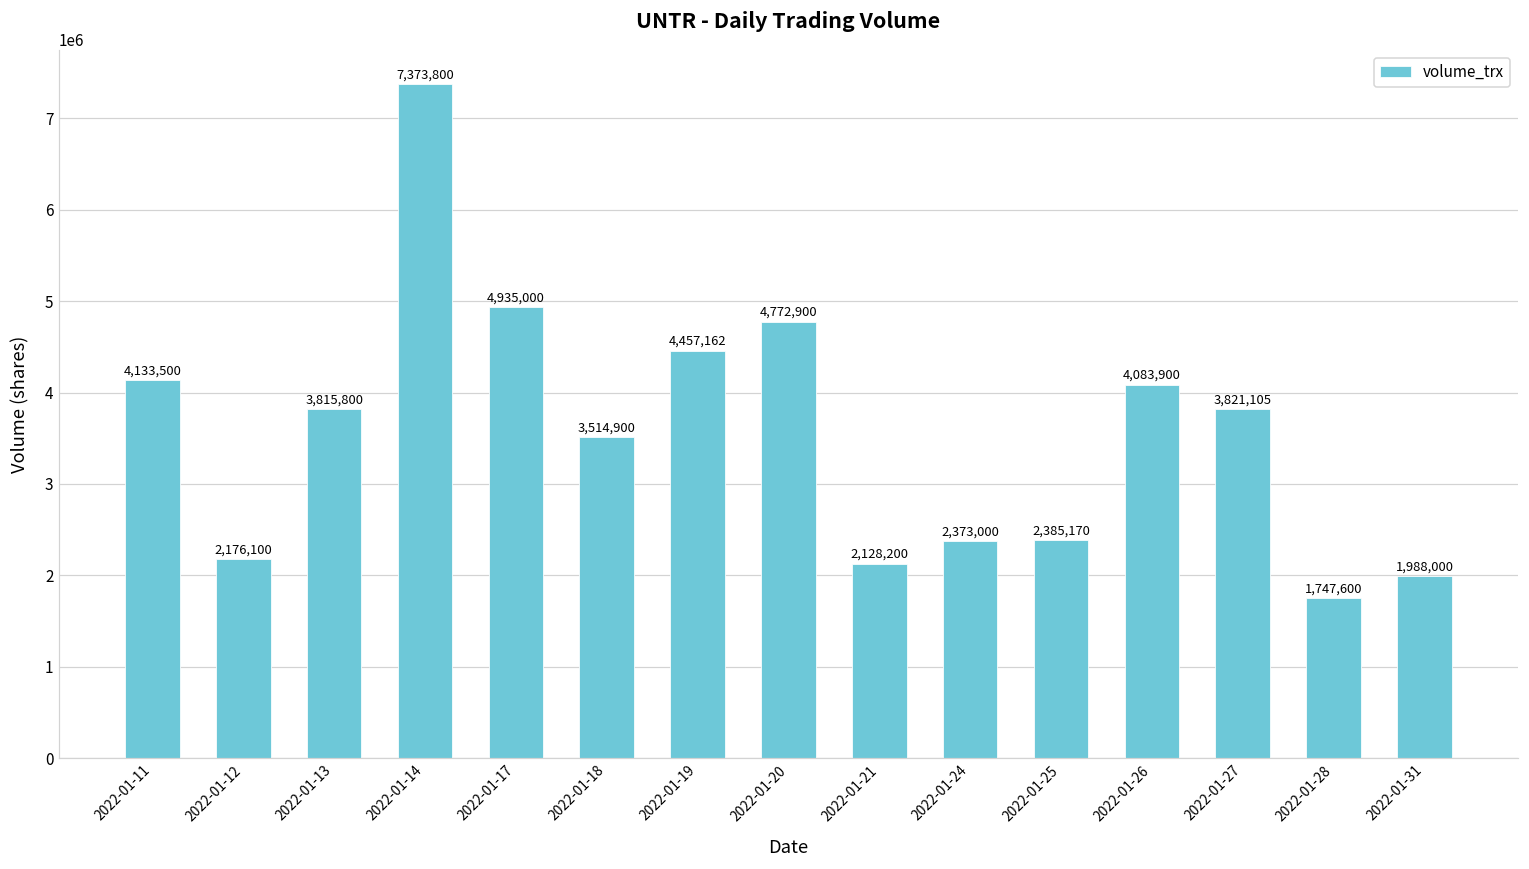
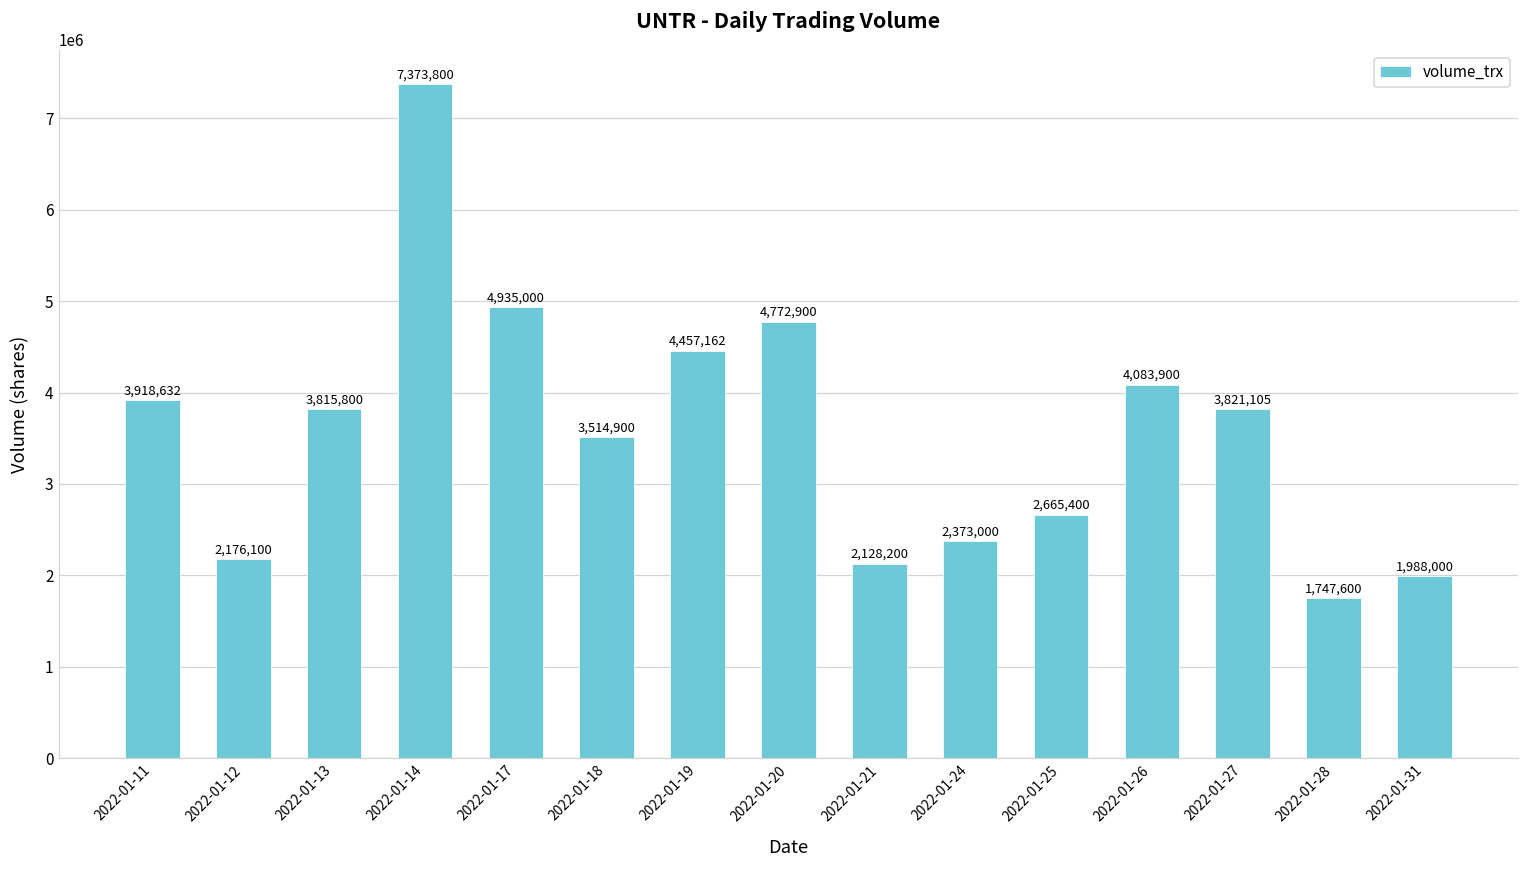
2022-01-11: 4,133,500 -> 3,918,632
2022-01-25: 2,385,170 -> 2,665,400
